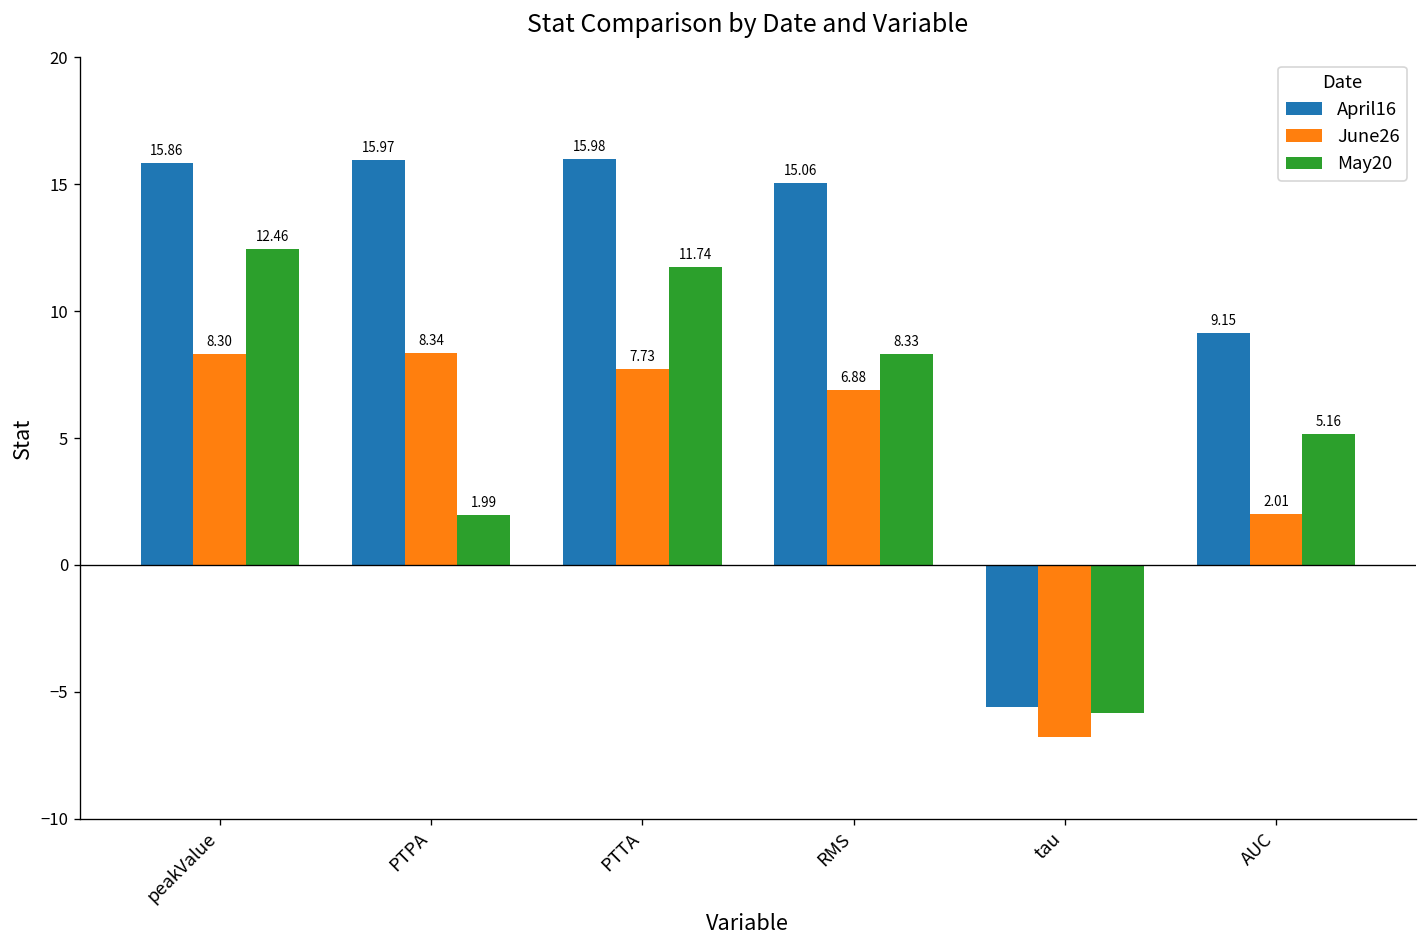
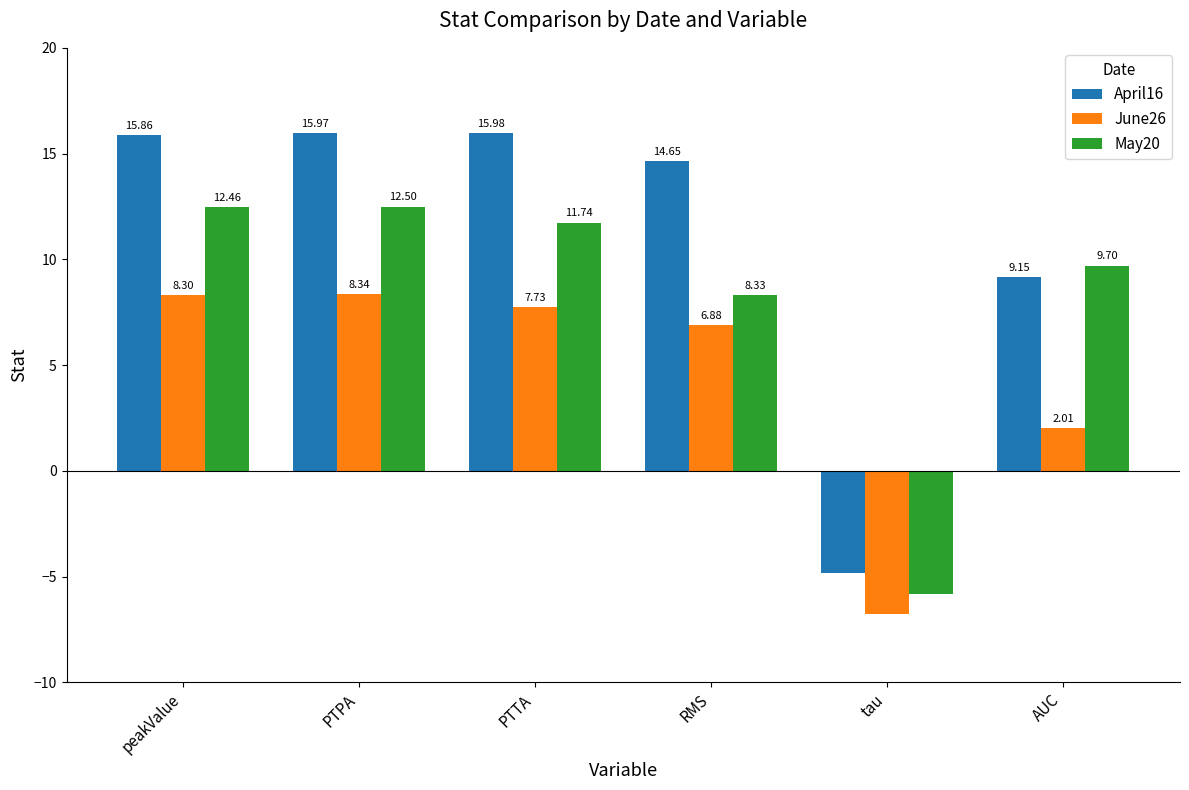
May20, PTPA: 1.99 -> 12.50
April16, RMS: 15.06 -> 14.65
April16, tau: -5.6 -> -4.8
May20, AUC: 5.16 -> 9.70
